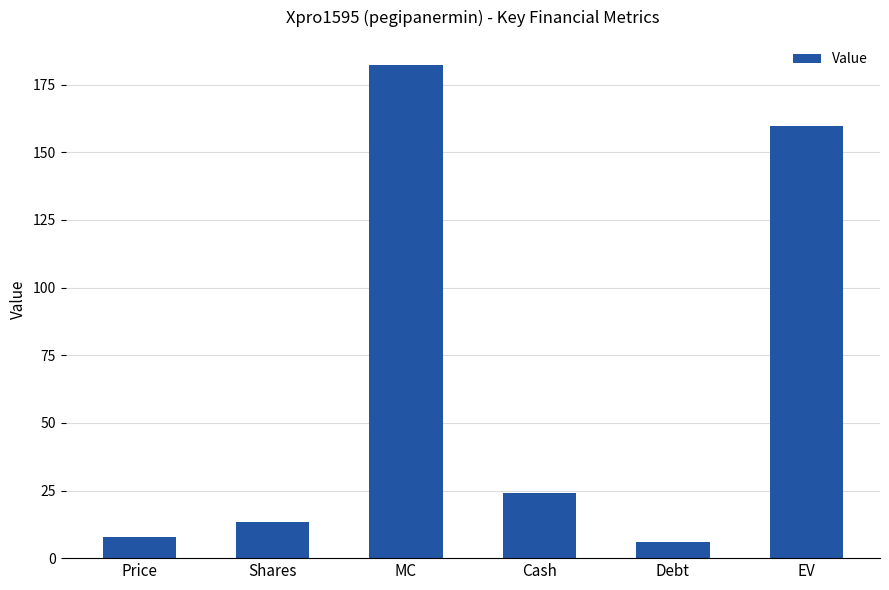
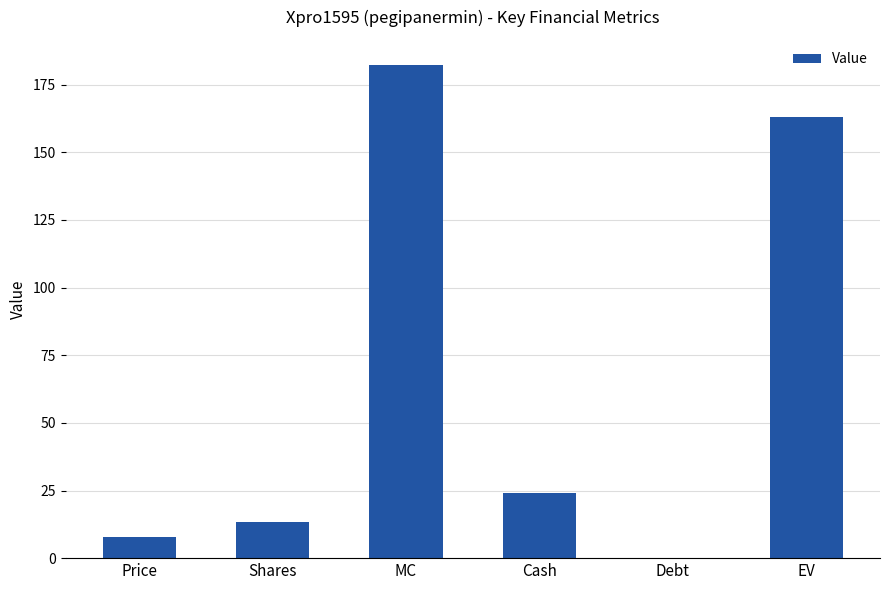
Debt: 6 -> 0
EV: 160 -> 163
